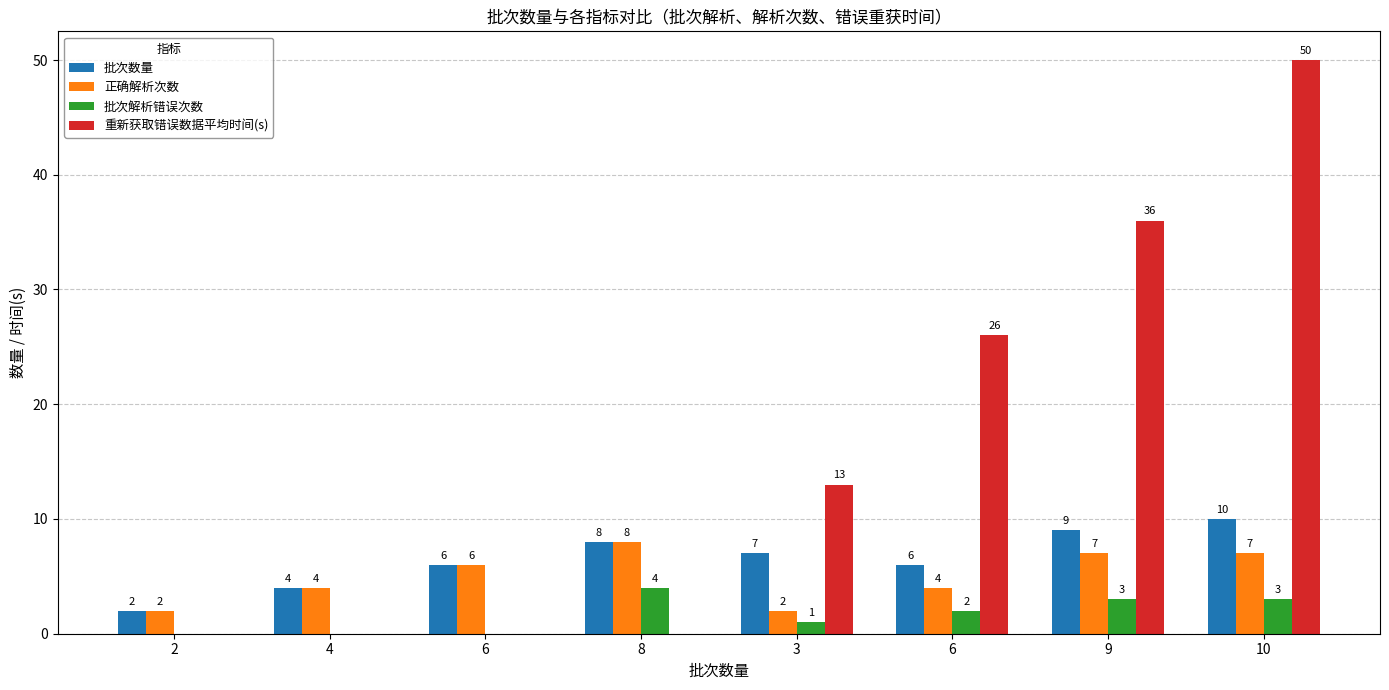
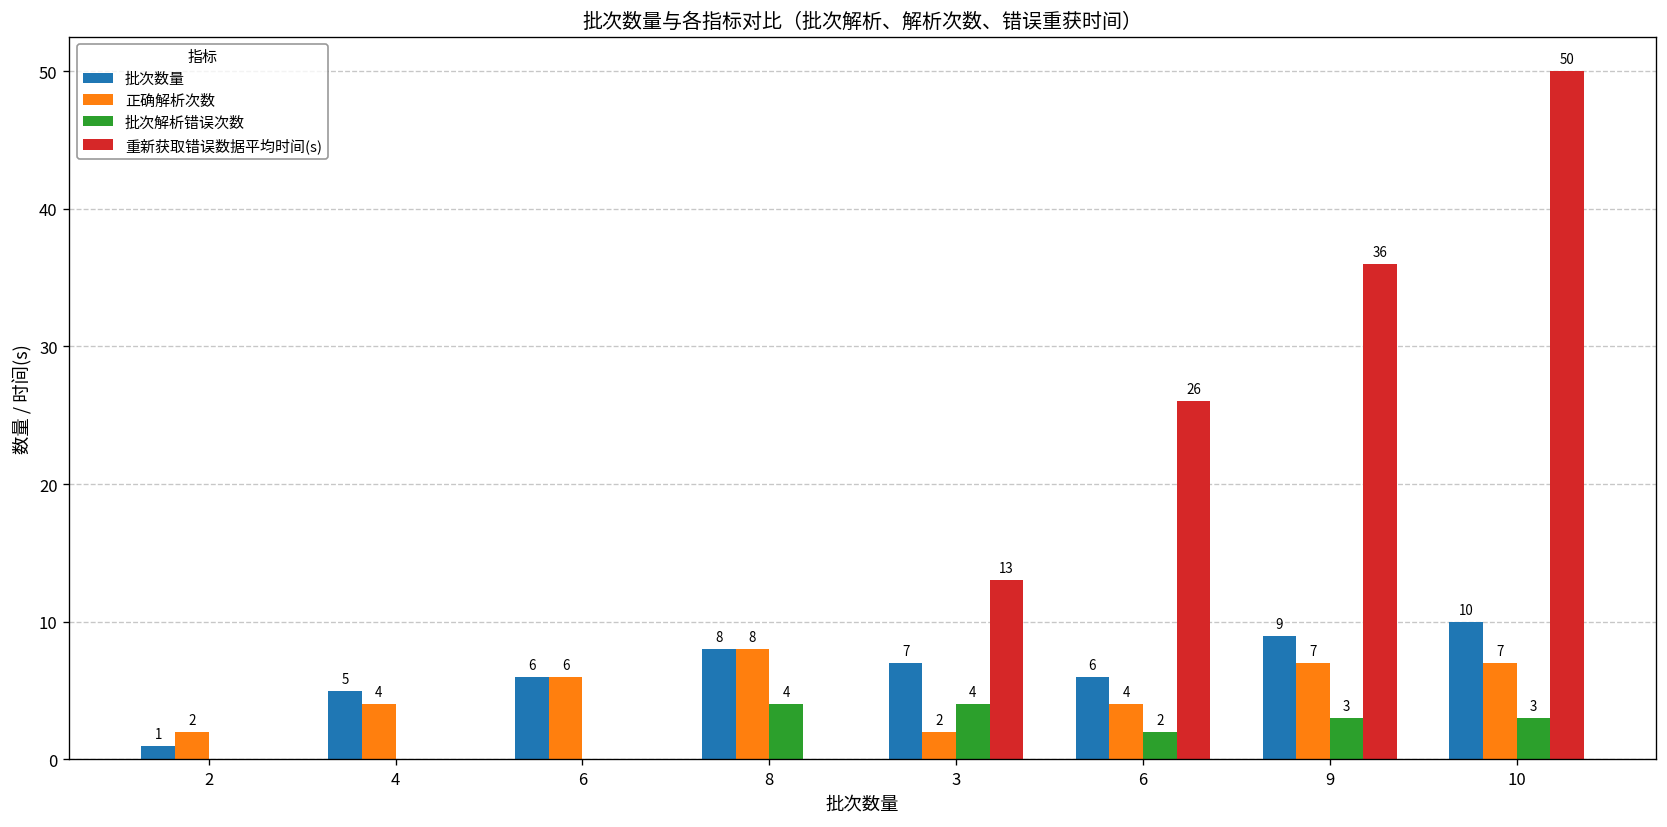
批次数量, 2: 2 -> 1
批次数量, 4: 4 -> 5
批次解析错误次数, 3: 1 -> 4
